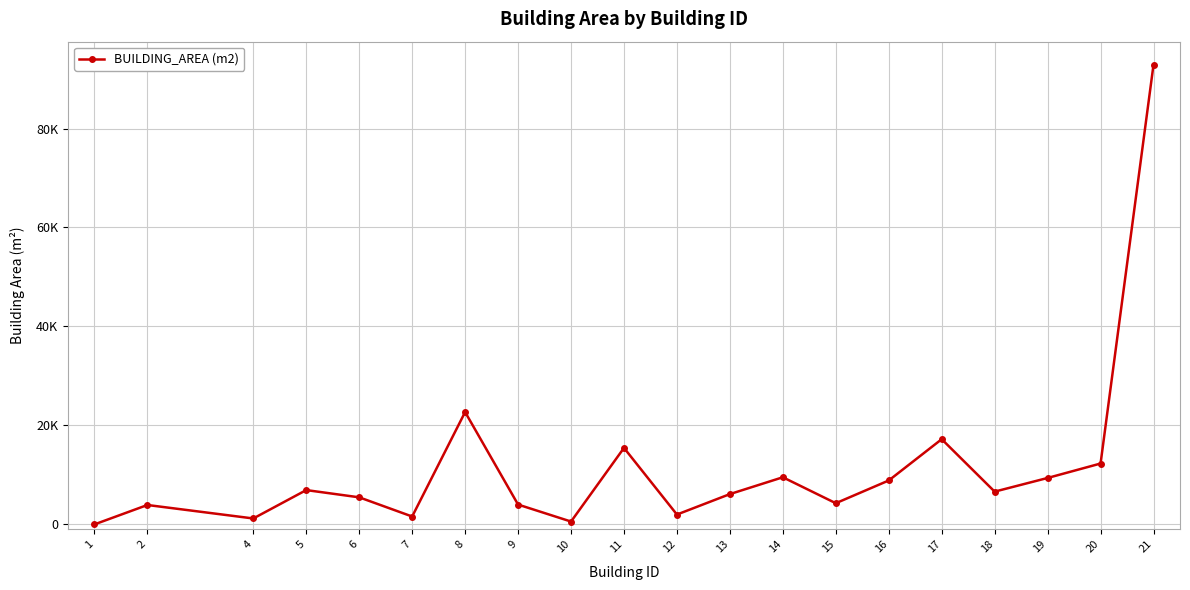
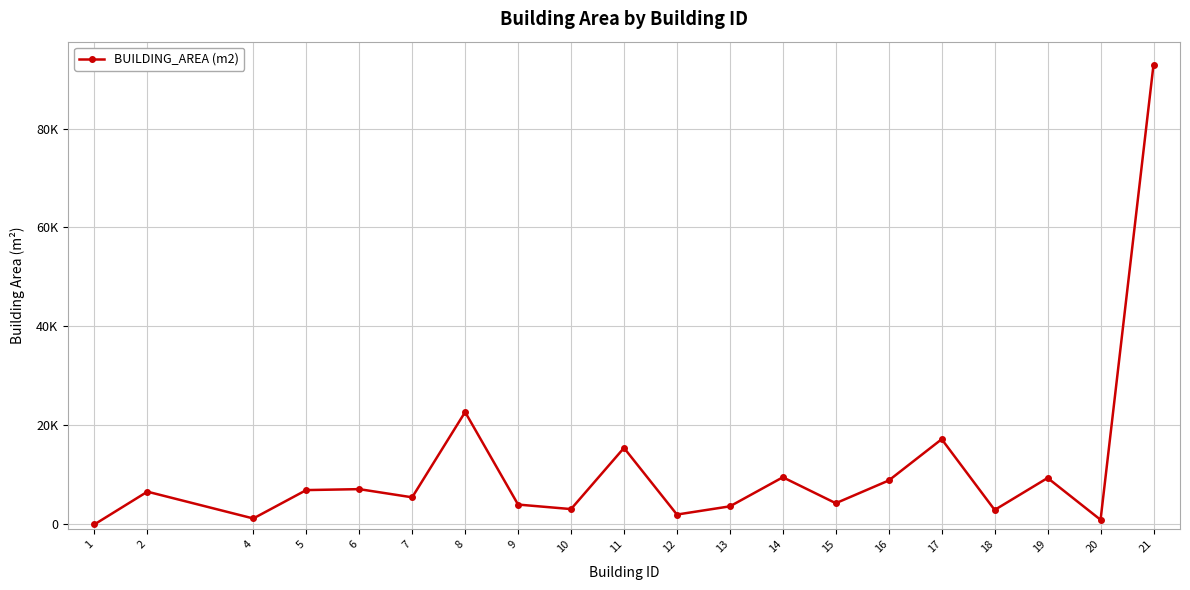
2: 4000 -> 7000
6: 5000 -> 7000
7: 2000 -> 5000
10: 1000 -> 3000
13: 6000 -> 4000
18: 7000 -> 3000
20: 12000 -> 1000
